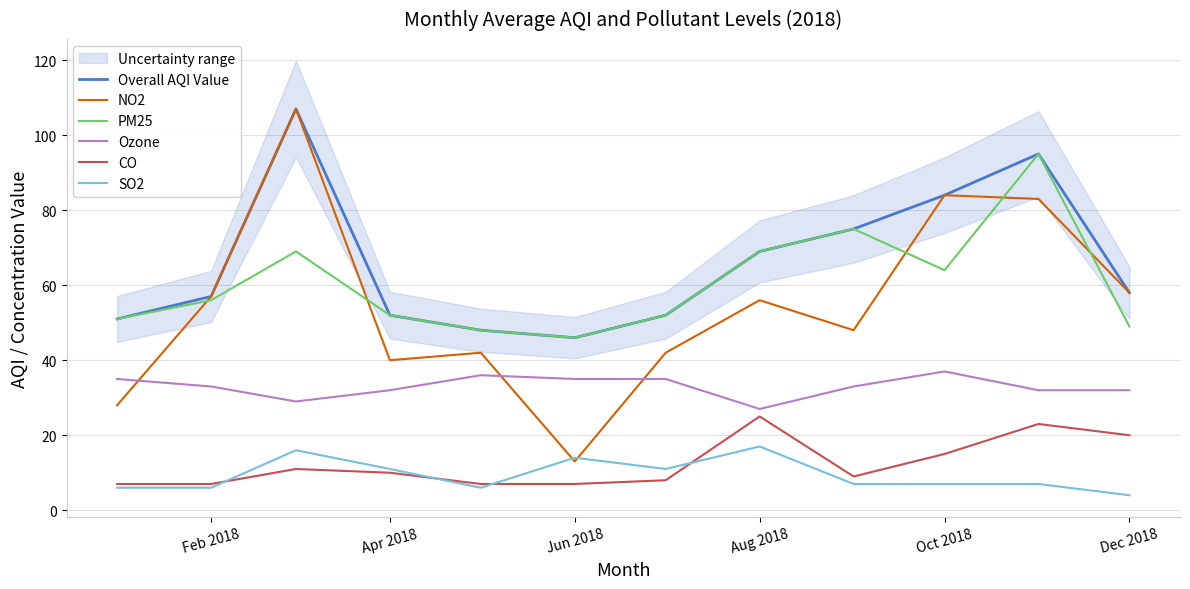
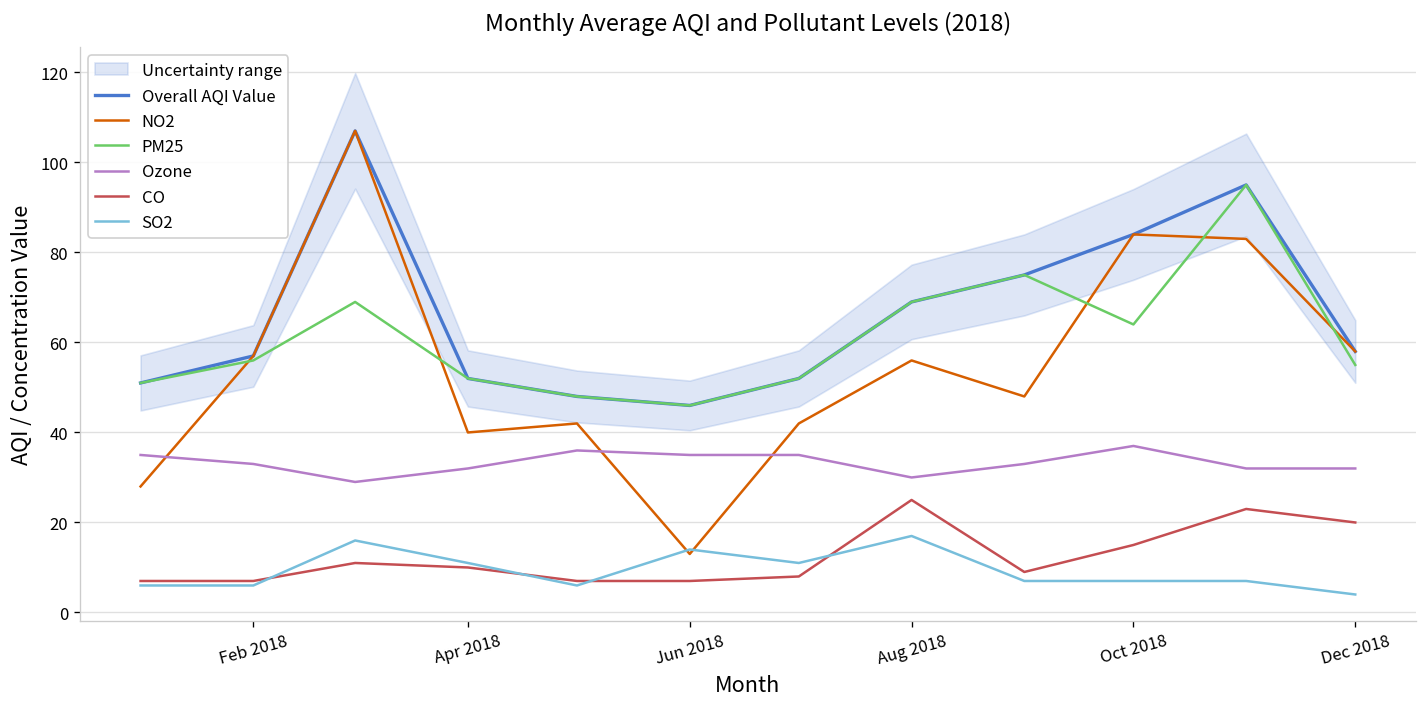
Ozone, Aug 2018: 27 -> 30
PM25, Dec 2018: 49 -> 55
